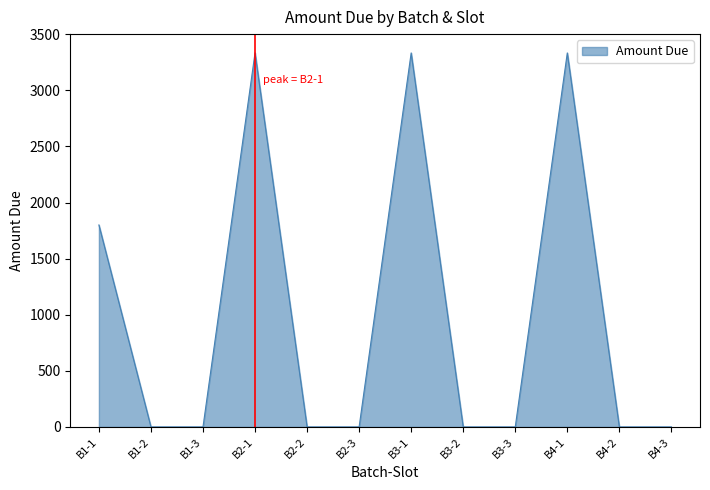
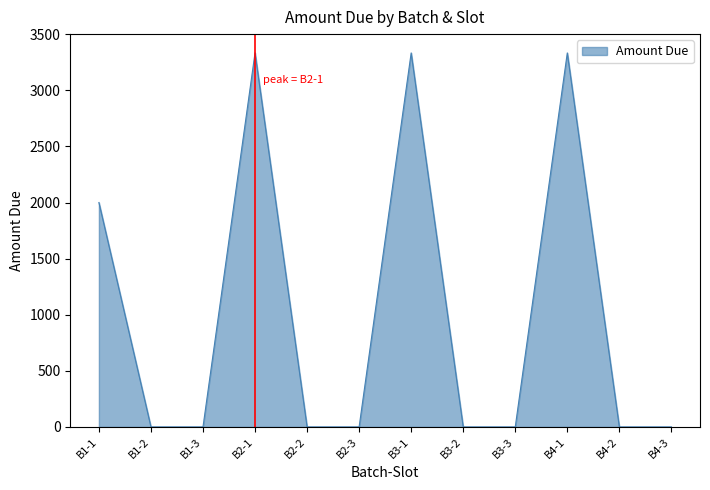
B1-1: 1800 -> 2000
